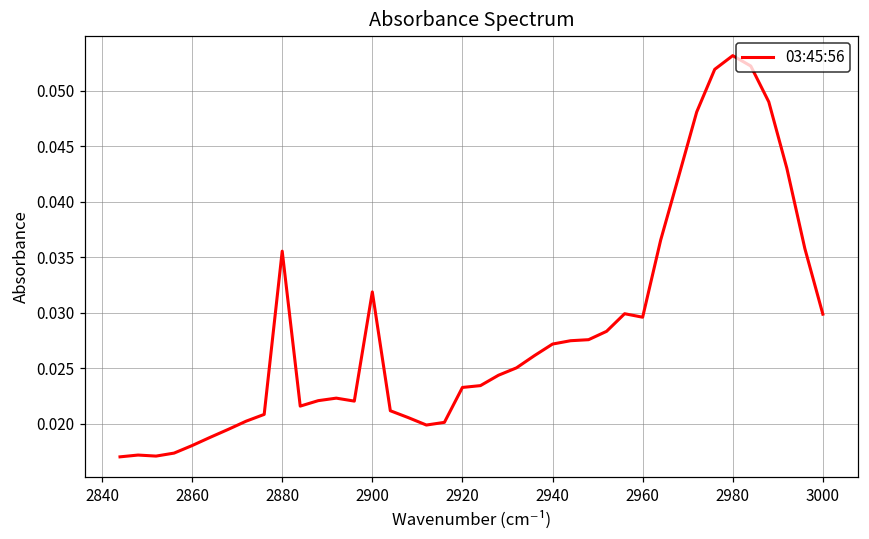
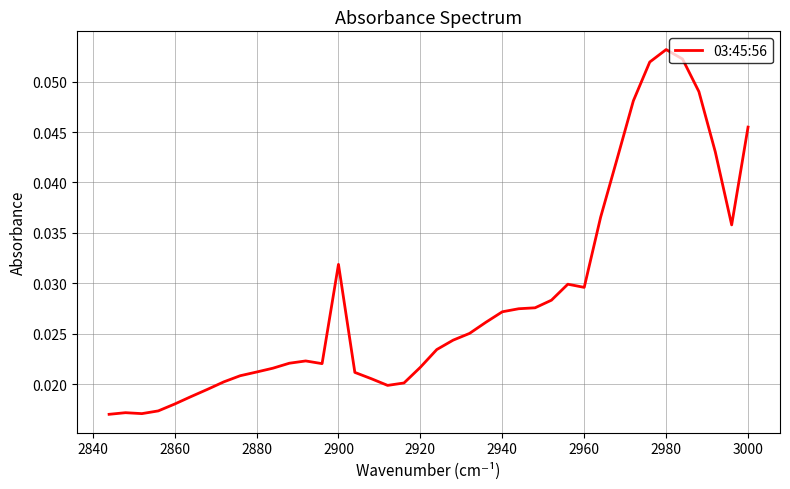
2880: 0.0356 -> 0.0212
2920: 0.0233 -> 0.0217
3000: 0.0299 -> 0.0455
